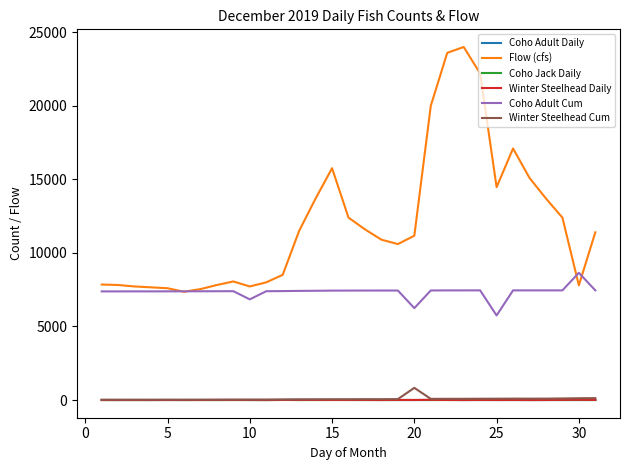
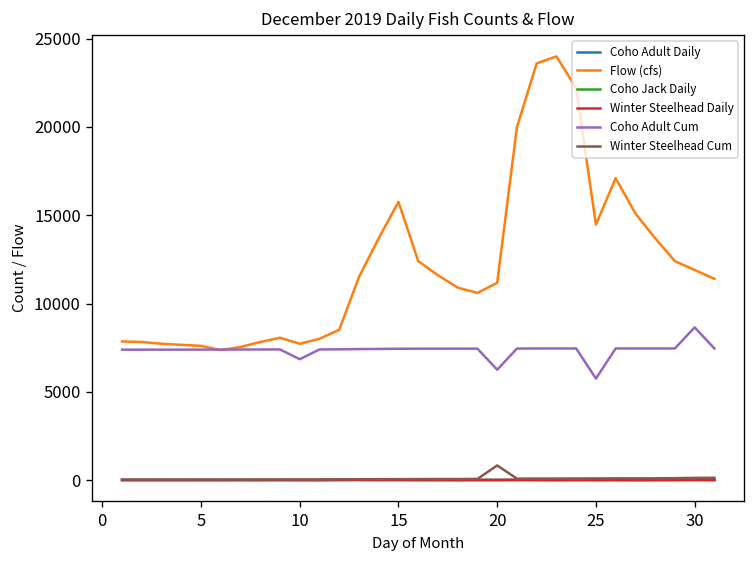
Flow (cfs), 30: 7800 -> 11900
